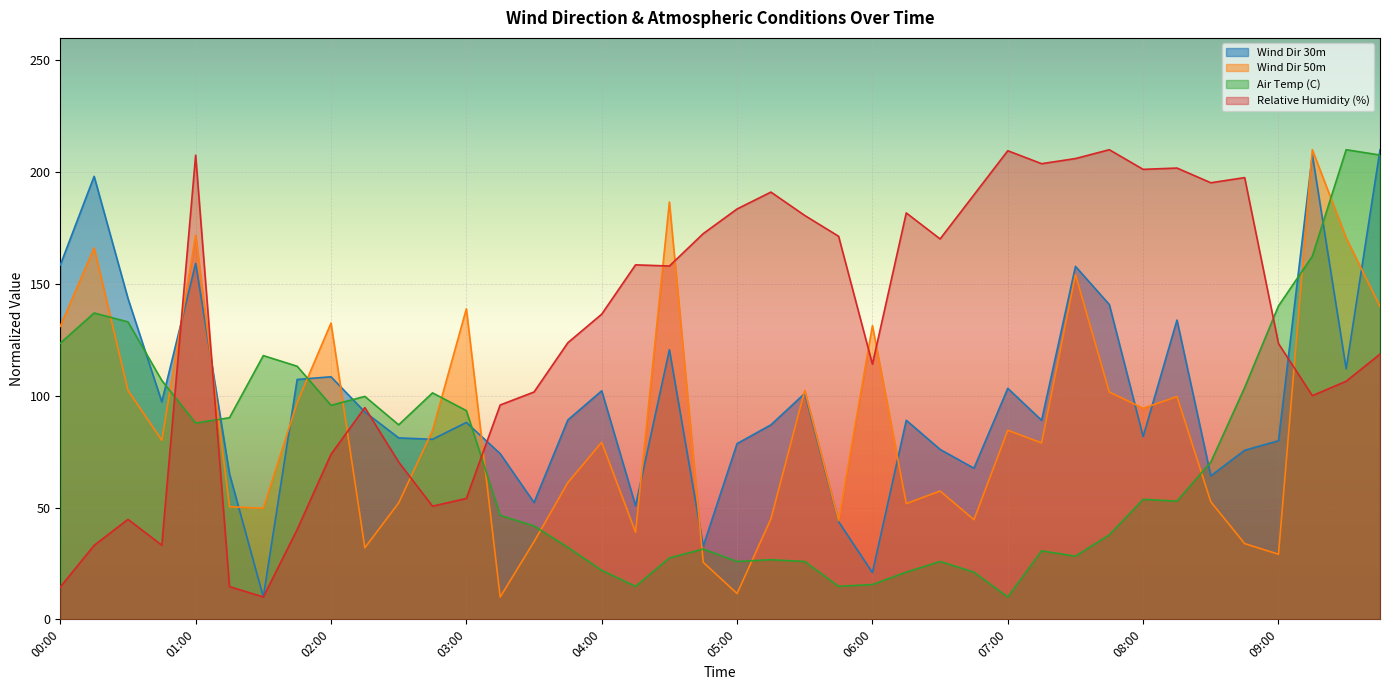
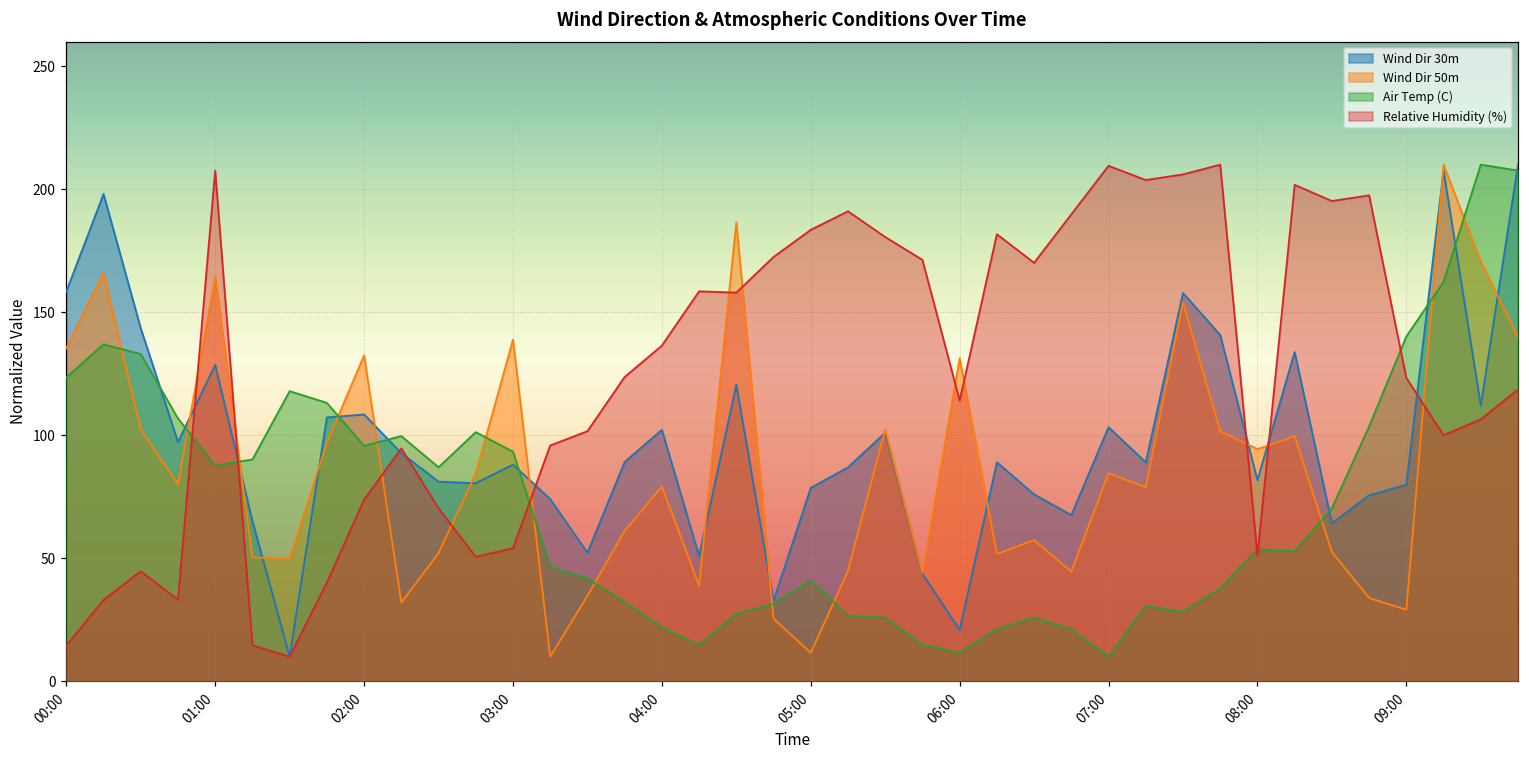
Wind Dir 50m, 00:00: 131 -> 135
Wind Dir 30m, 01:00: 159 -> 129
Wind Dir 50m, 01:00: 172 -> 164
Air Temp (C), 05:00: 26 -> 41
Air Temp (C), 06:00: 16 -> 12
Relative Humidity (%), 08:00: 201 -> 51
